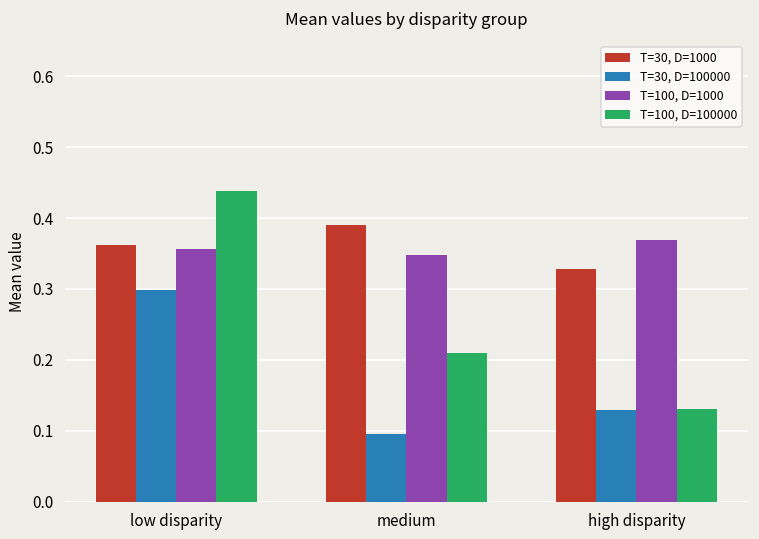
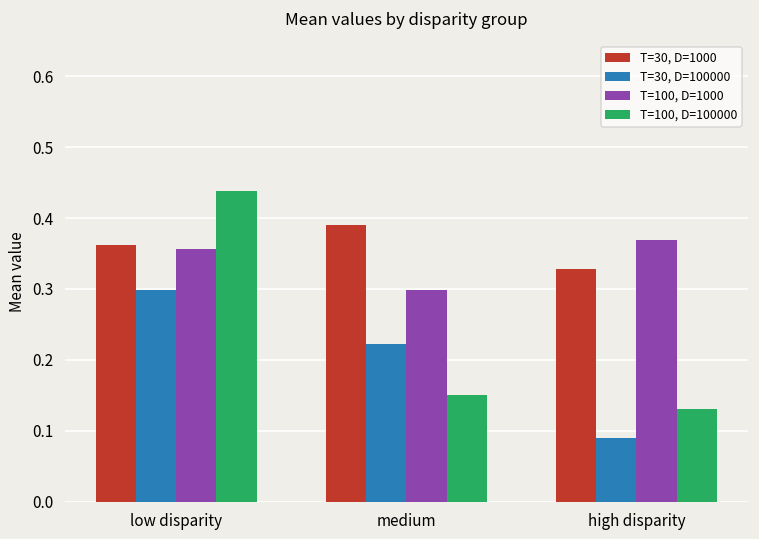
T=30, D=100000, medium: 0.10 -> 0.22
T=100, D=1000, medium: 0.35 -> 0.30
T=100, D=100000, medium: 0.21 -> 0.15
T=30, D=100000, high disparity: 0.13 -> 0.09
